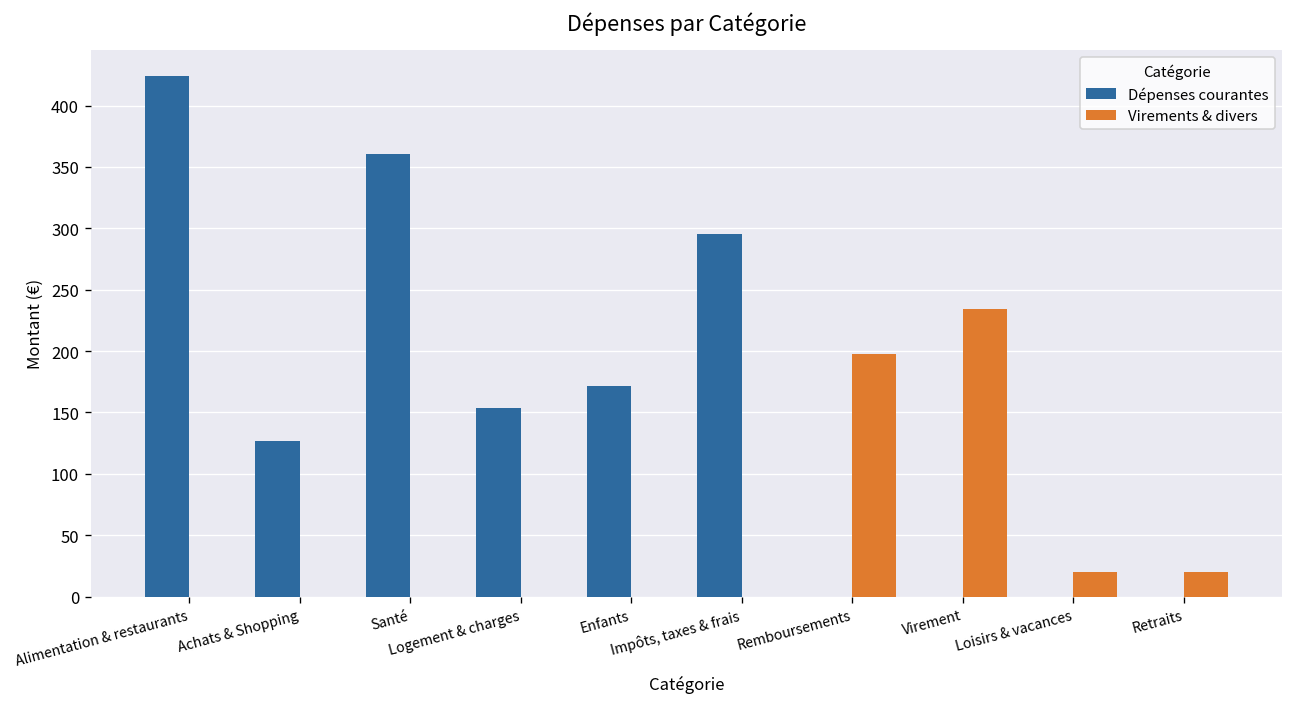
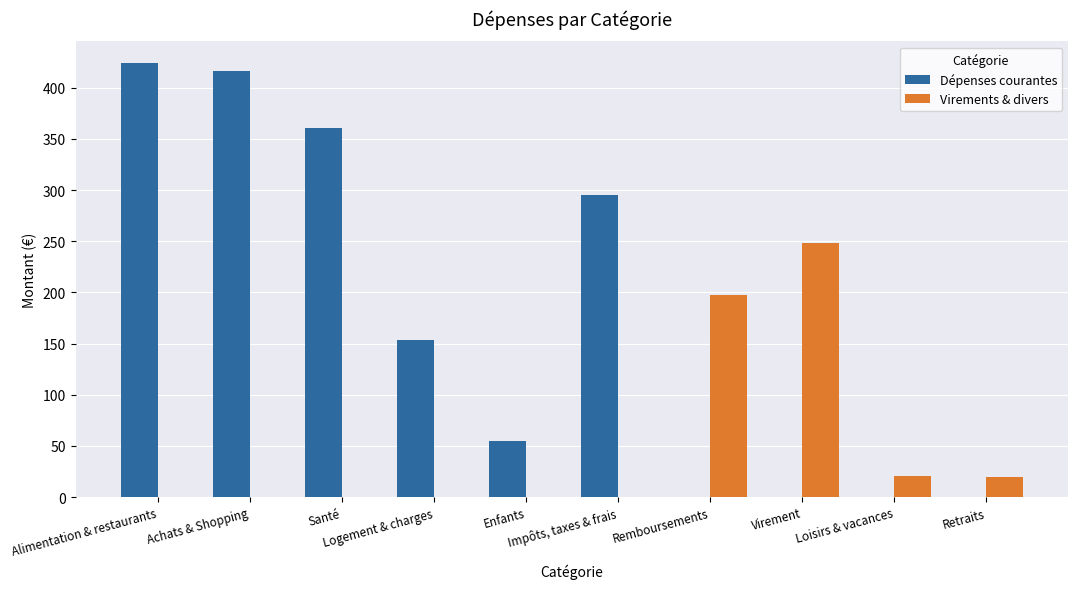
Dépenses courantes, Achats & Shopping: 127 -> 416
Dépenses courantes, Enfants: 172 -> 55
Virements & divers, Virement: 234 -> 248
